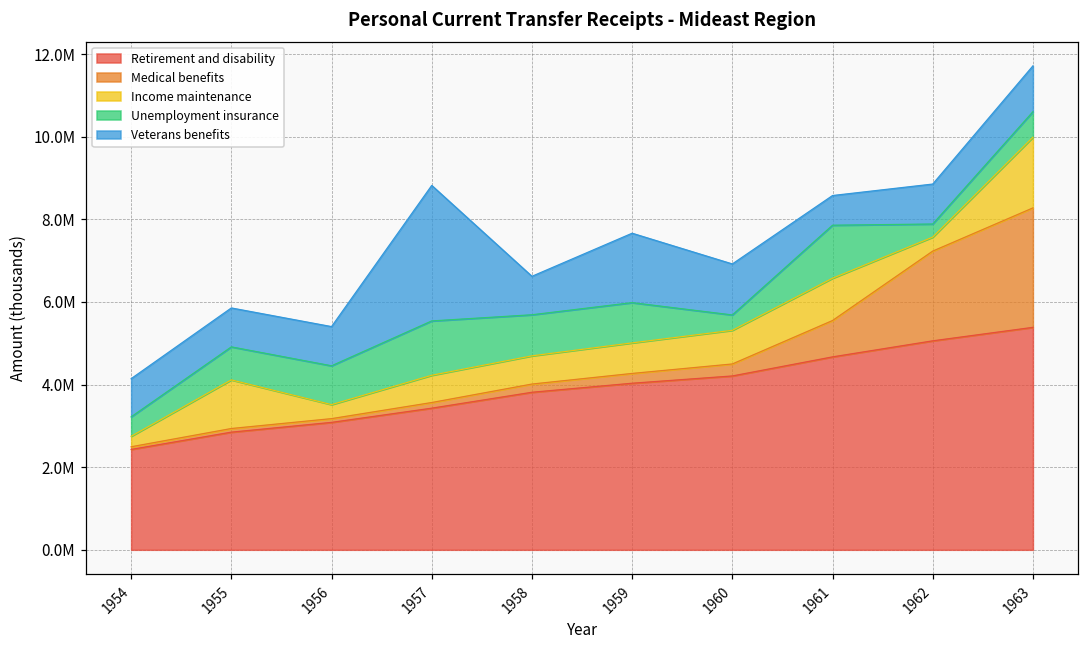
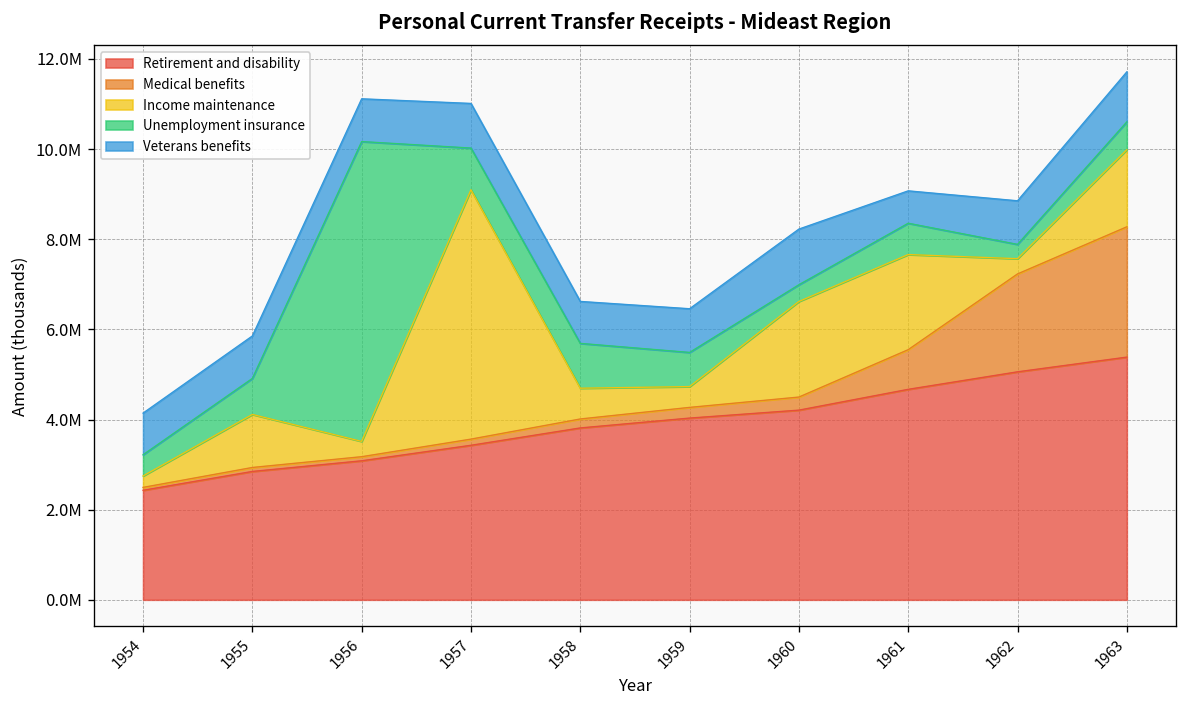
Unemployment insurance, 1956: 900000 -> 6700000
Income maintenance, 1957: 700000 -> 5500000
Unemployment insurance, 1957: 1300000 -> 900000
Veterans benefits, 1957: 3300000 -> 1000000
Income maintenance, 1959: 700000 -> 500000
Unemployment insurance, 1959: 1000000 -> 800000
Veterans benefits, 1959: 1700000 -> 1000000
Income maintenance, 1960: 800000 -> 2100000
Income maintenance, 1961: 1000000 -> 2100000
Unemployment insurance, 1961: 1300000 -> 700000
